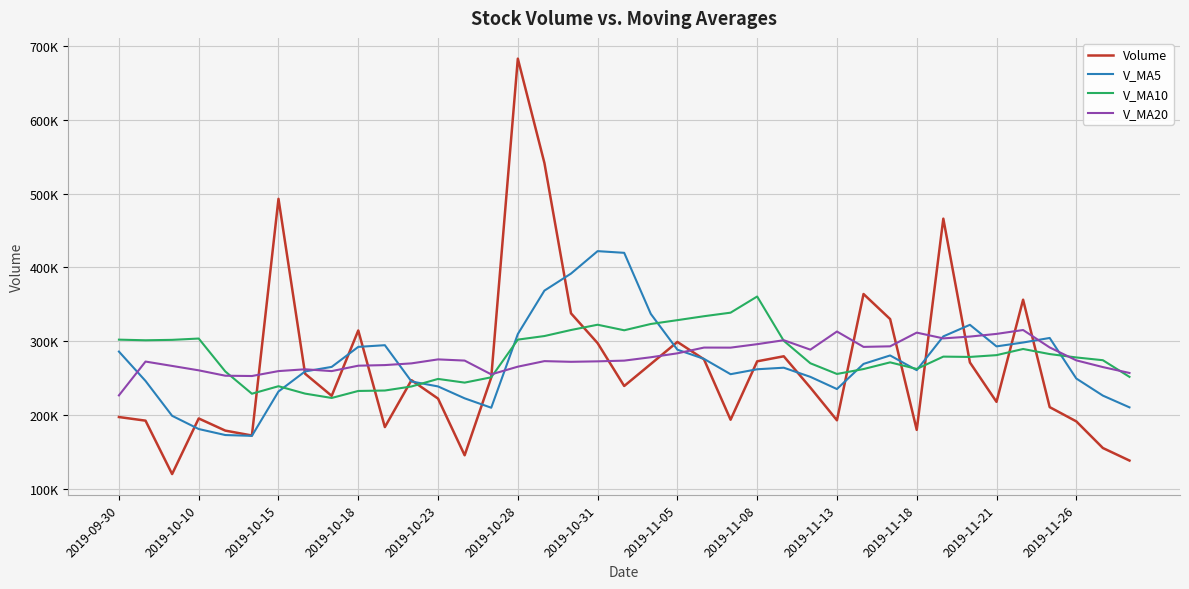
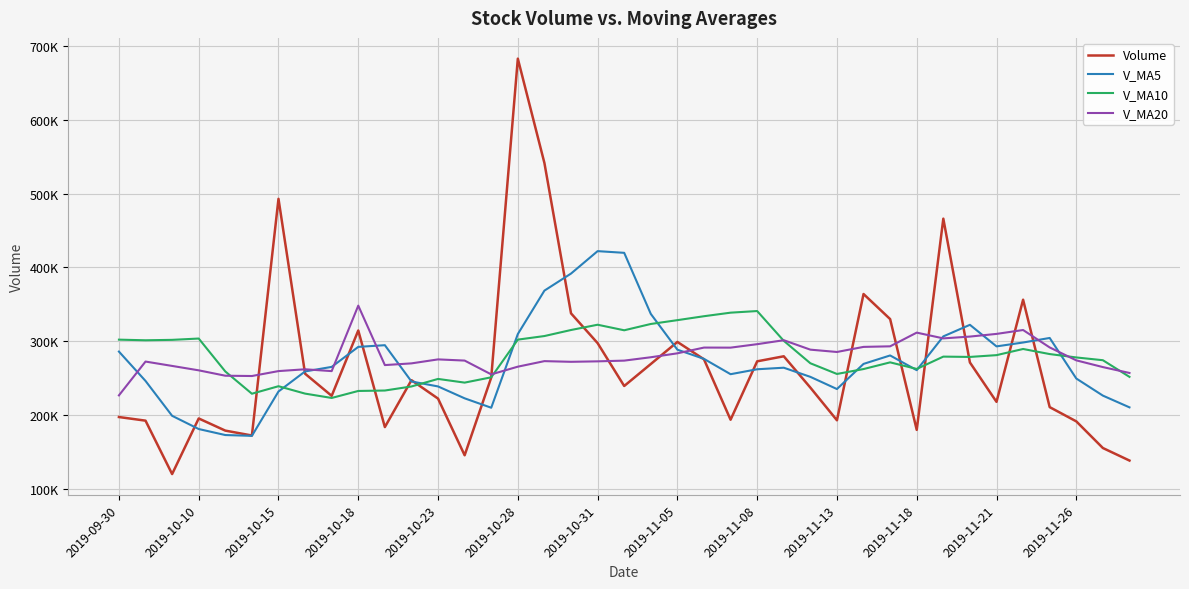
V_MA20, 2019-10-18: 270000 -> 350000
V_MA10, 2019-11-08: 360000 -> 340000
V_MA20, 2019-11-13: 310000 -> 290000
